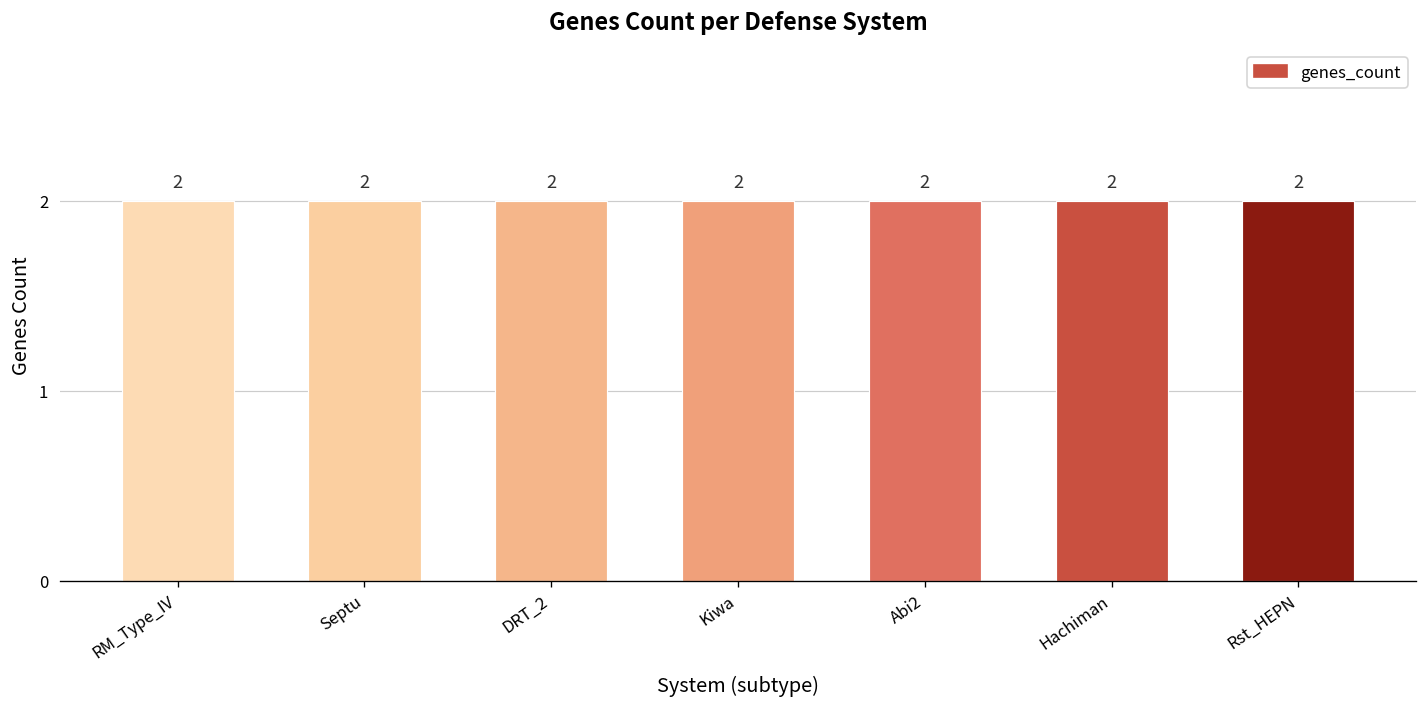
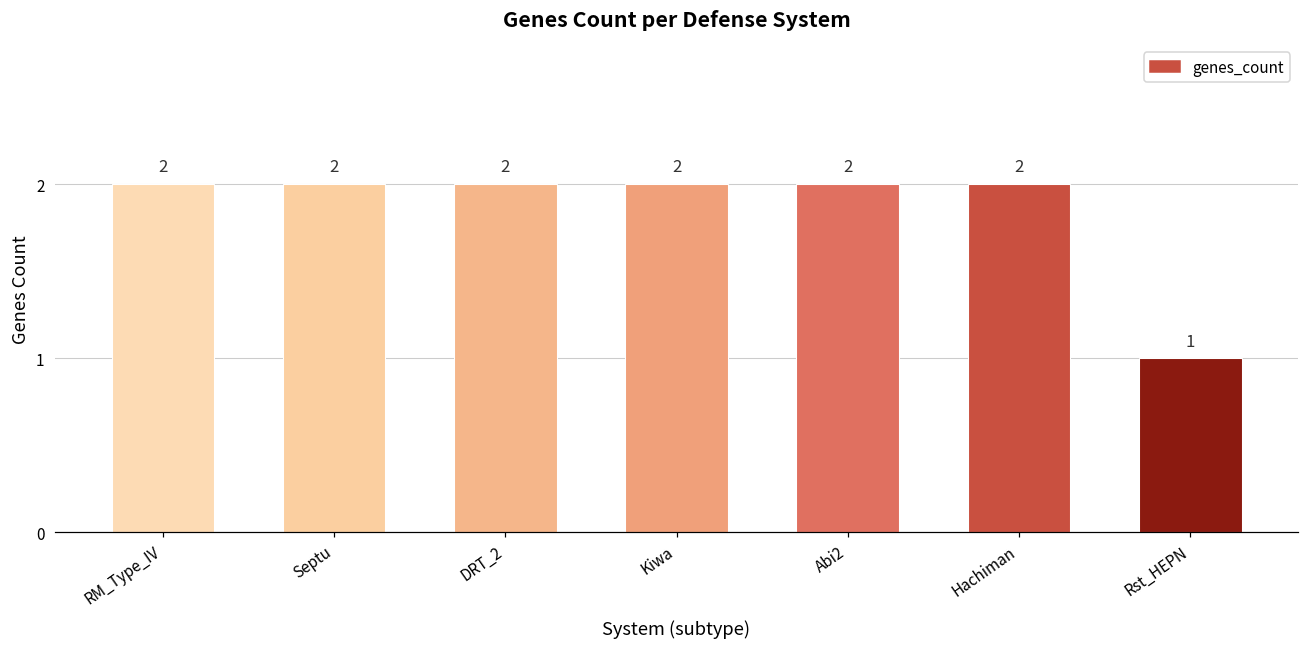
Rst_HEPN: 2 -> 1
